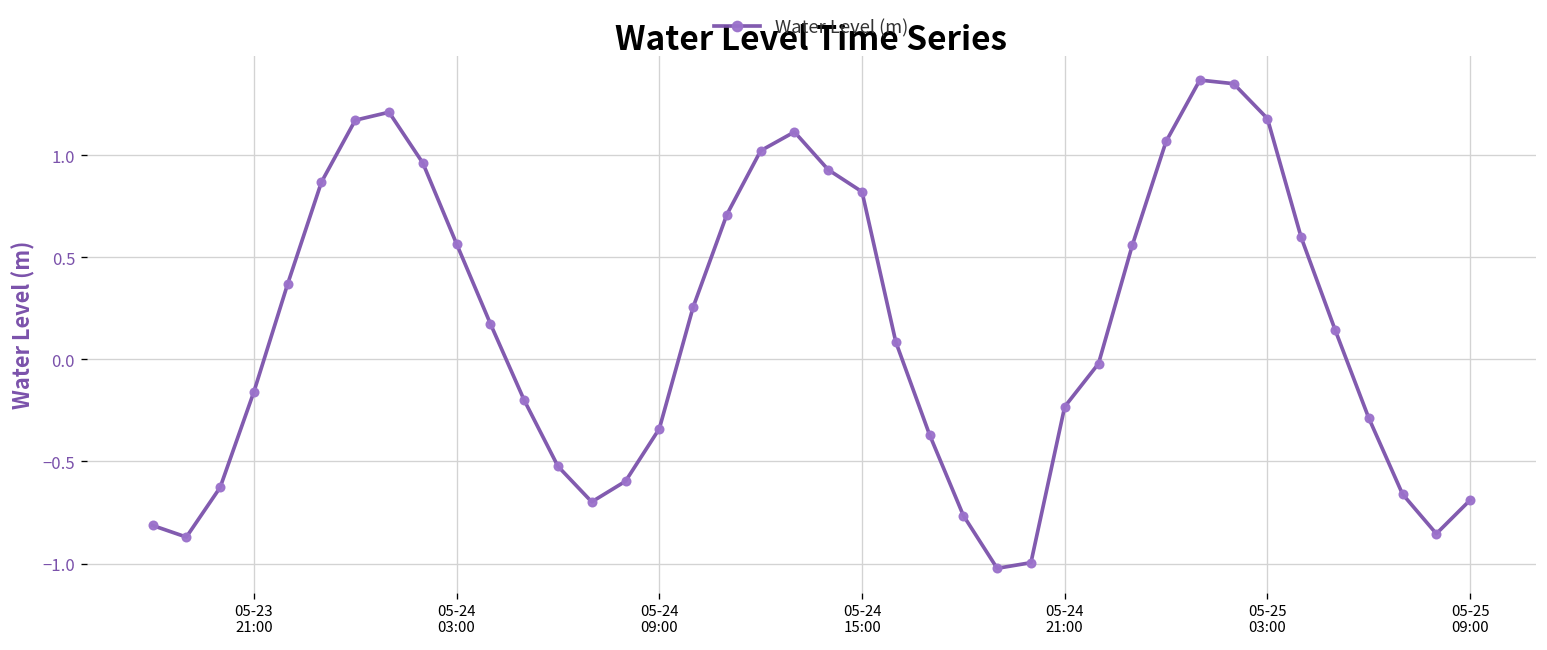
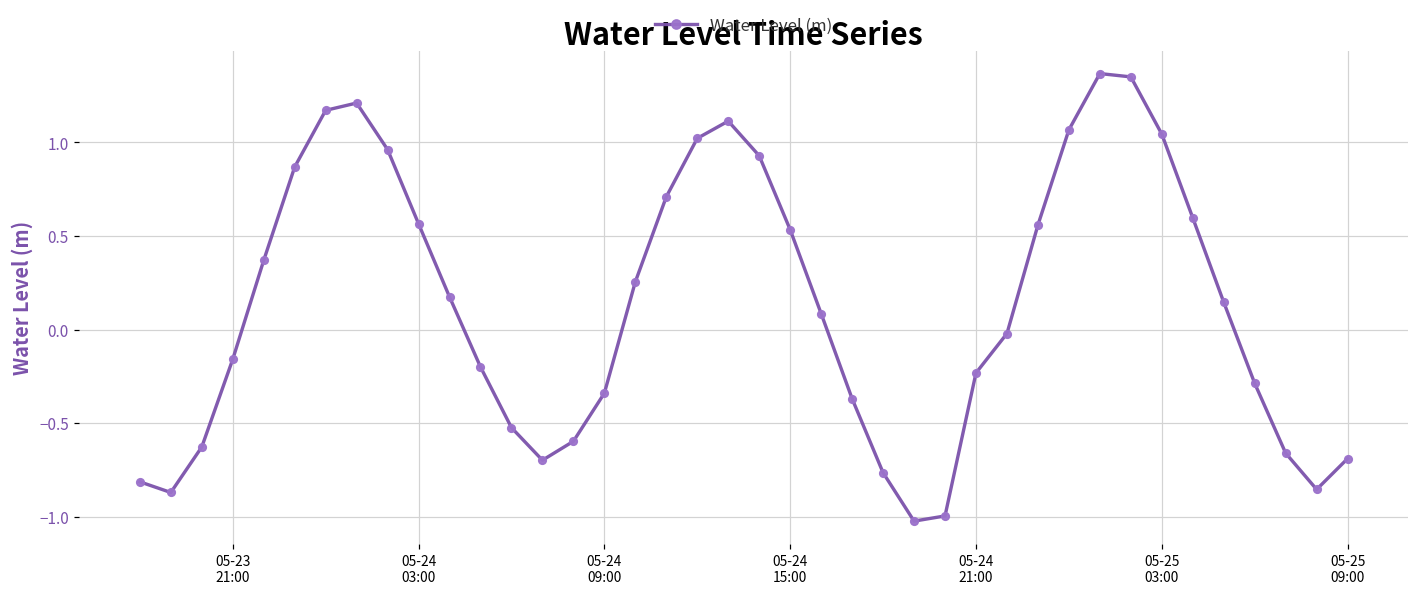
05-24 15:00: 0.82 -> 0.53
05-25 03:00: 1.18 -> 1.04
